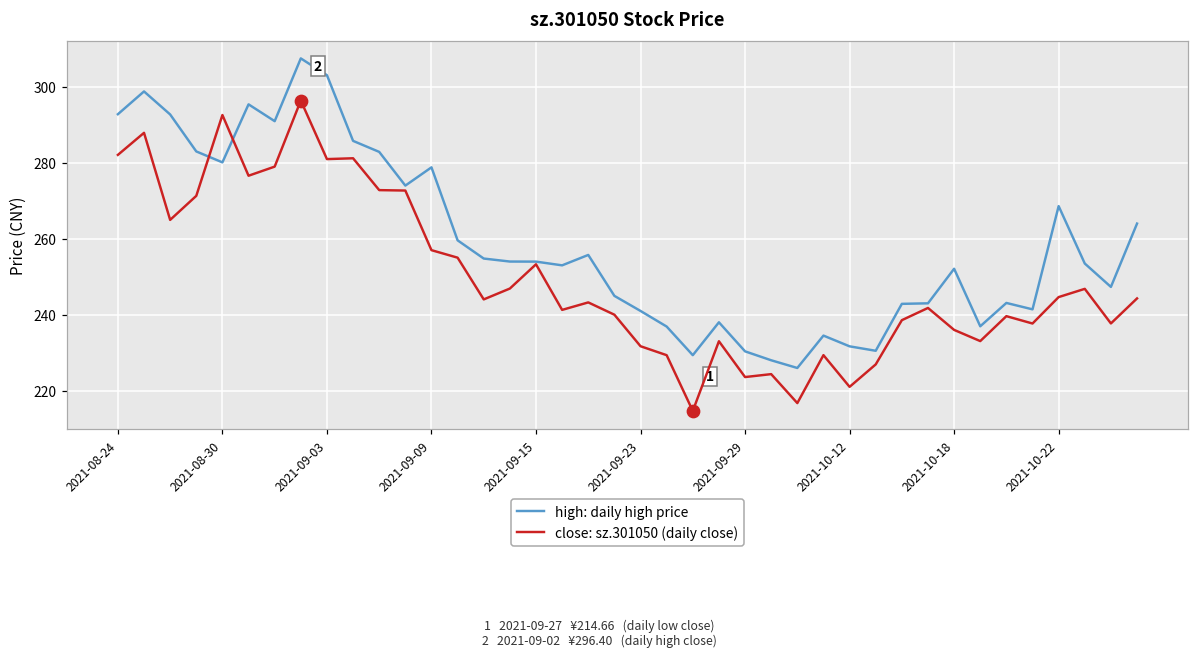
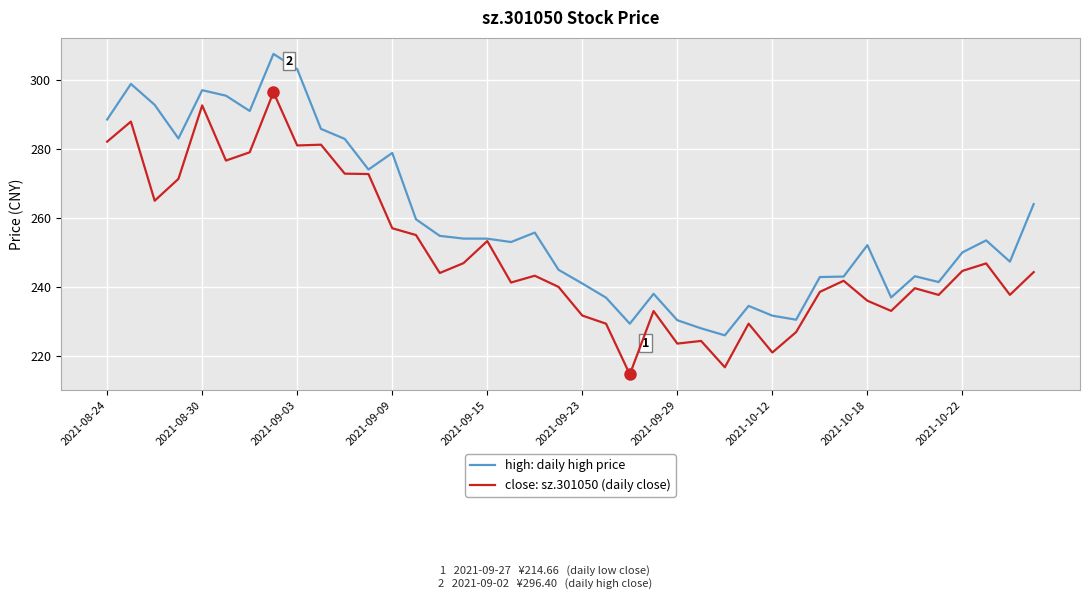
high: daily high price, 2021-08-24: 293 -> 289
high: daily high price, 2021-08-30: 280 -> 297
high: daily high price, 2021-10-22: 269 -> 250
